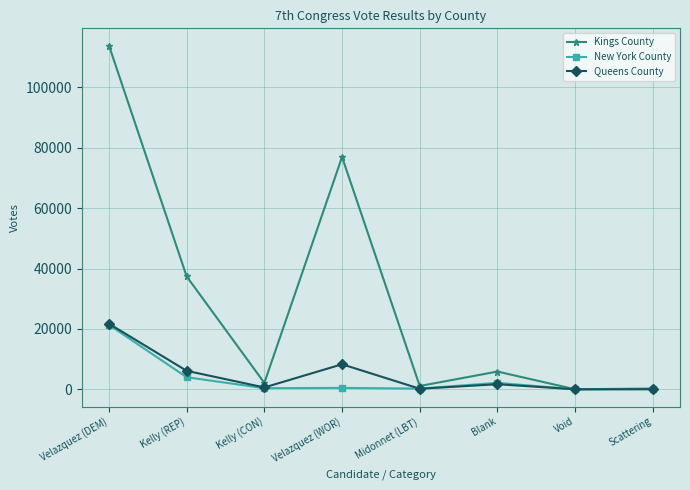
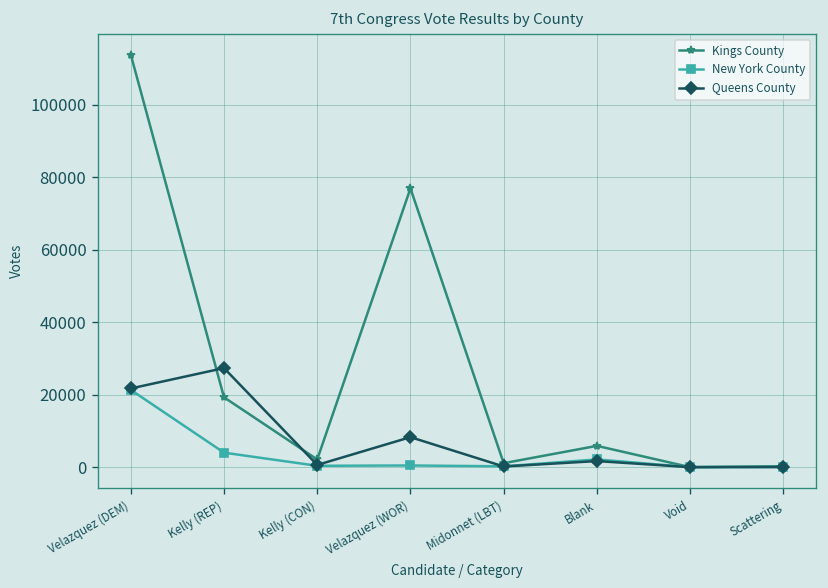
Kings County, Kelly (REP): 37000 -> 19000
Queens County, Kelly (REP): 6000 -> 27000
